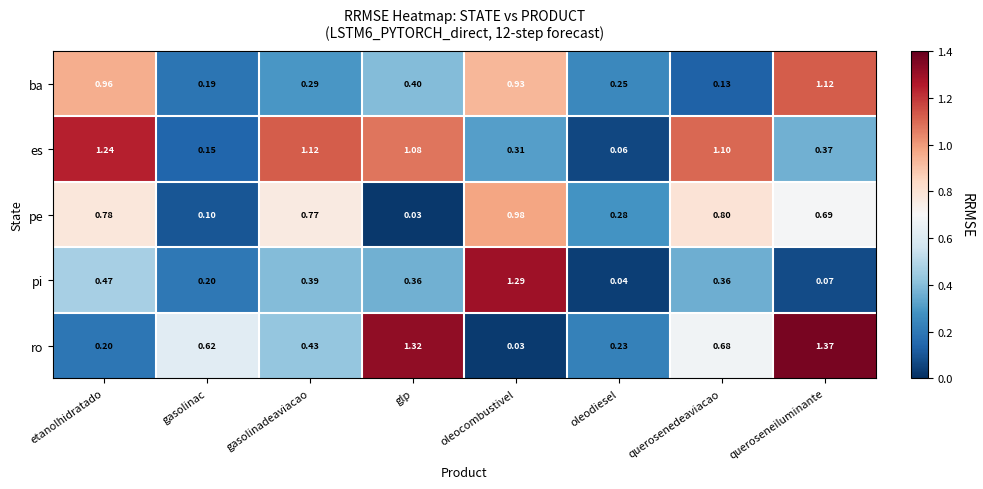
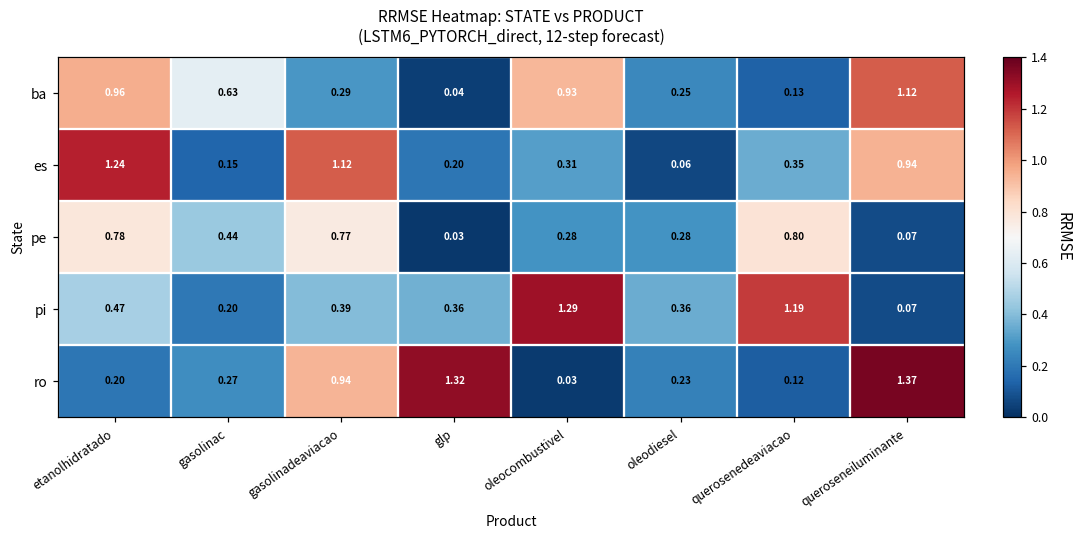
ba, gasolinac: 0.19 -> 0.63
ba, glp: 0.40 -> 0.04
es, glp: 1.08 -> 0.20
es, querosenedeaviacao: 1.10 -> 0.35
es, queroseneiluminante: 0.37 -> 0.94
pe, gasolinac: 0.10 -> 0.44
pe, oleocombustivel: 0.98 -> 0.28
pe, queroseneiluminante: 0.69 -> 0.07
pi, oleodiesel: 0.04 -> 0.36
pi, querosenedeaviacao: 0.36 -> 1.19
ro, gasolinac: 0.62 -> 0.27
ro, gasolinadeaviacao: 0.43 -> 0.94
ro, querosenedeaviacao: 0.68 -> 0.12
